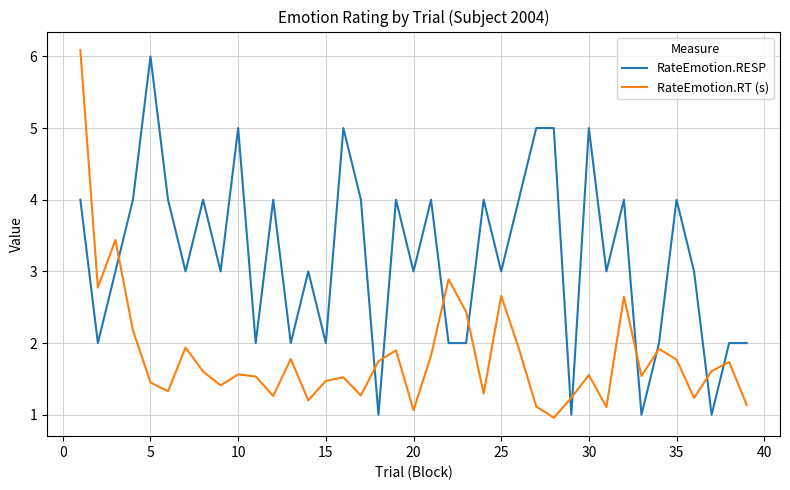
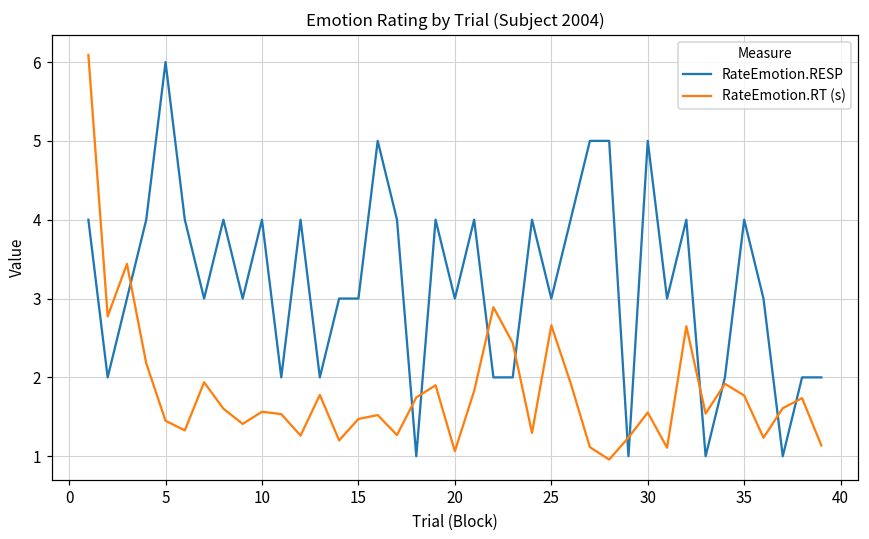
RateEmotion.RESP, 10: 5 -> 4
RateEmotion.RESP, 15: 2 -> 3
